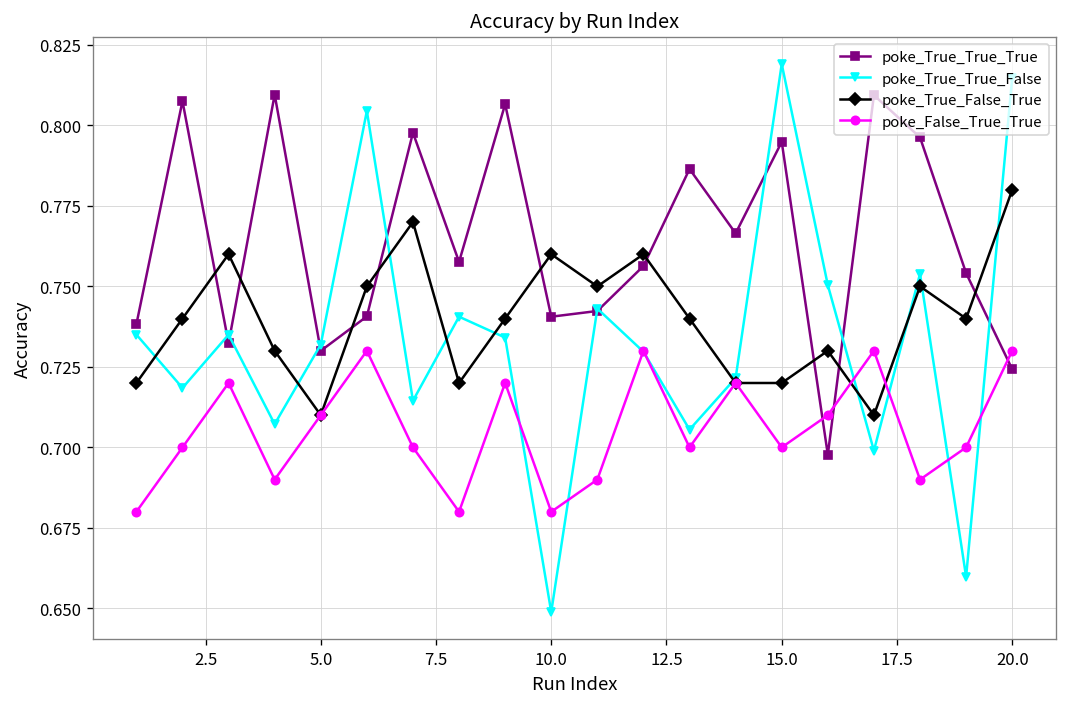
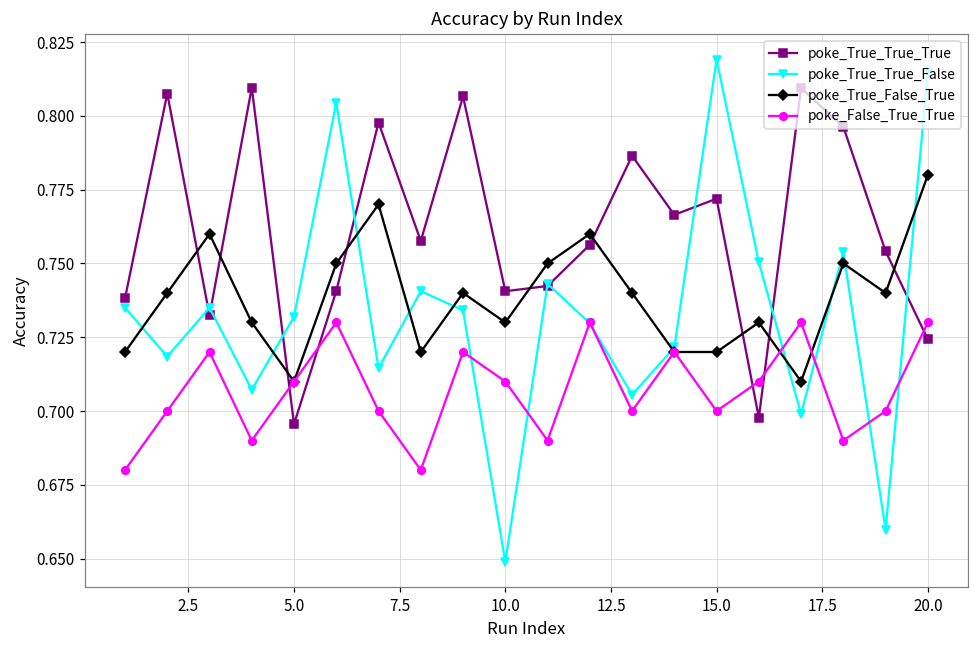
poke_True_True_True, 5.0: 0.730 -> 0.696
poke_True_False_True, 10.0: 0.76 -> 0.73
poke_False_True_True, 10.0: 0.68 -> 0.71
poke_True_True_True, 15.0: 0.795 -> 0.772
